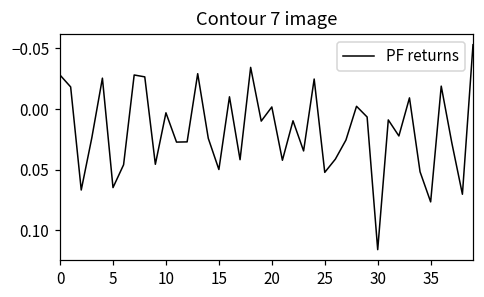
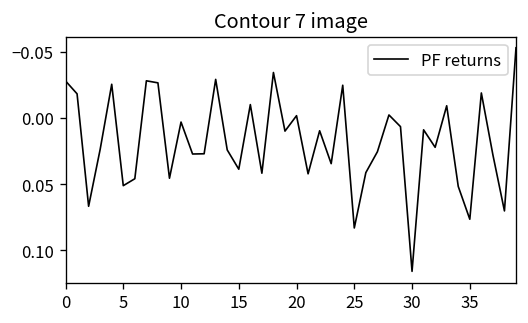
5: 0.065 -> 0.051
15: 0.050 -> 0.039
25: 0.052 -> 0.083
